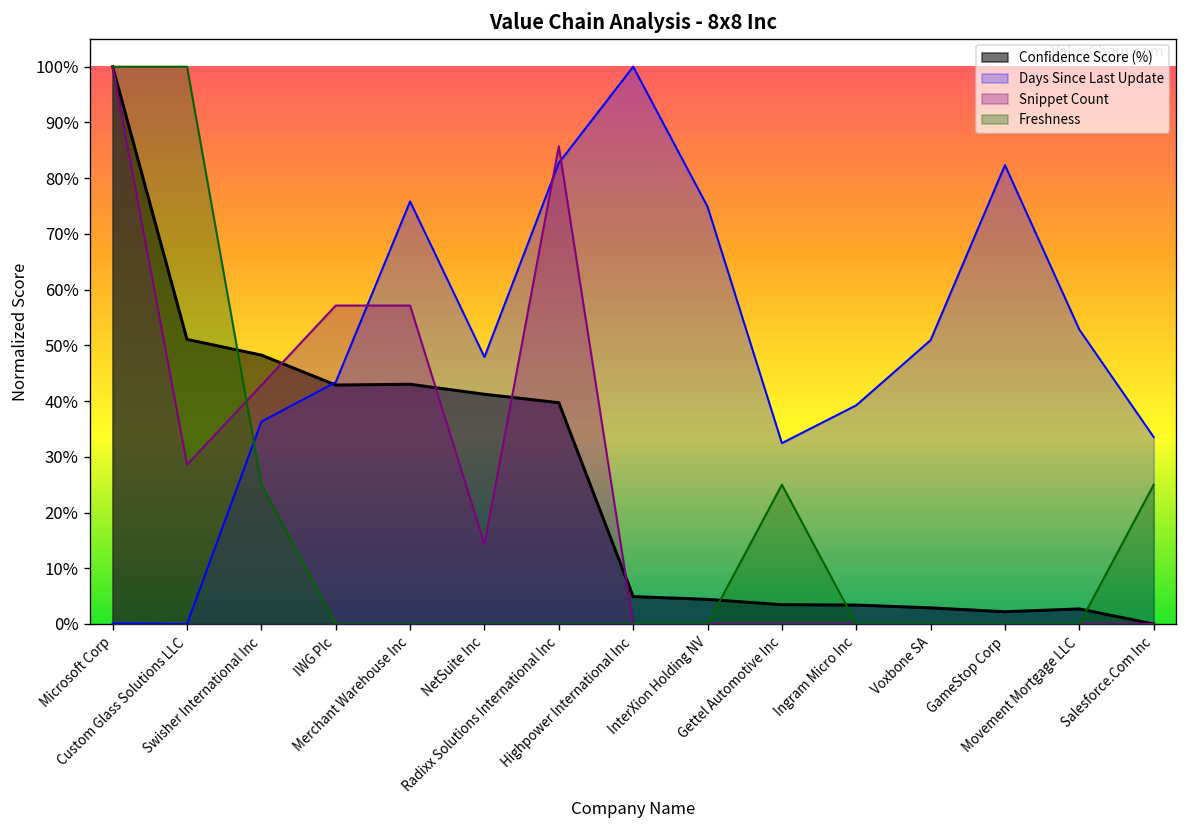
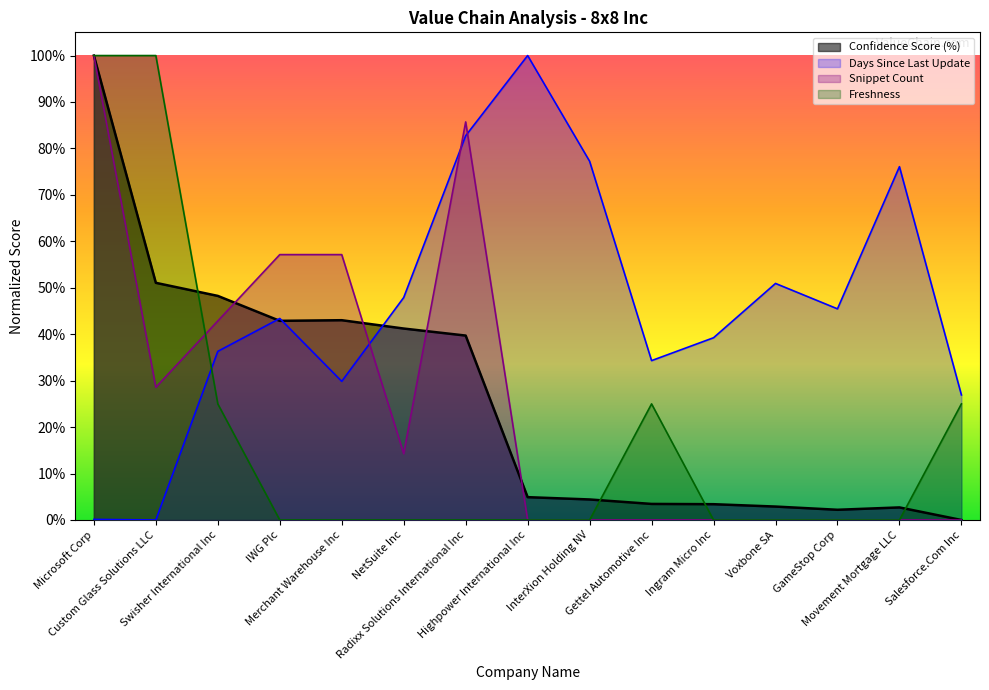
Days Since Last Update, Merchant Warehouse Inc: 76% -> 30%
Days Since Last Update, InterXion Holding NV: 75% -> 77%
Days Since Last Update, Gettel Automotive Inc: 32% -> 34%
Days Since Last Update, GameStop Corp: 82% -> 45%
Days Since Last Update, Movement Mortgage LLC: 53% -> 76%
Days Since Last Update, Salesforce.Com Inc: 34% -> 27%
